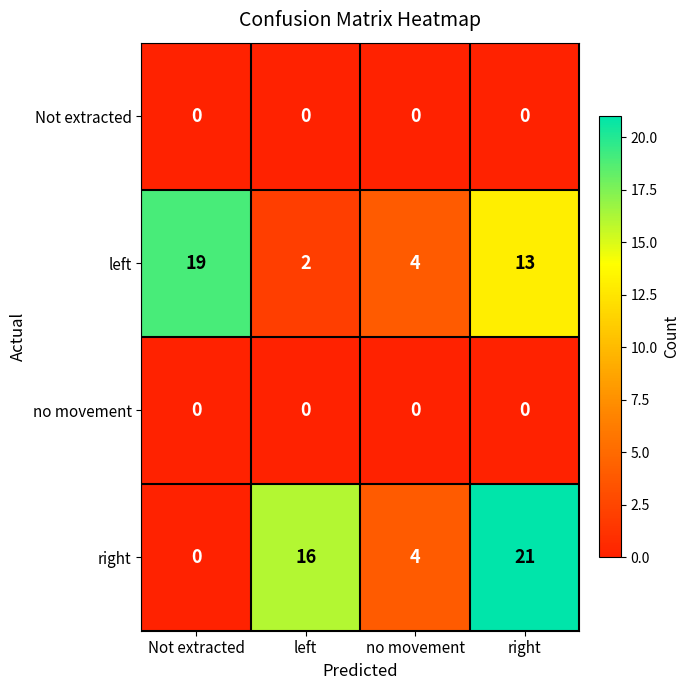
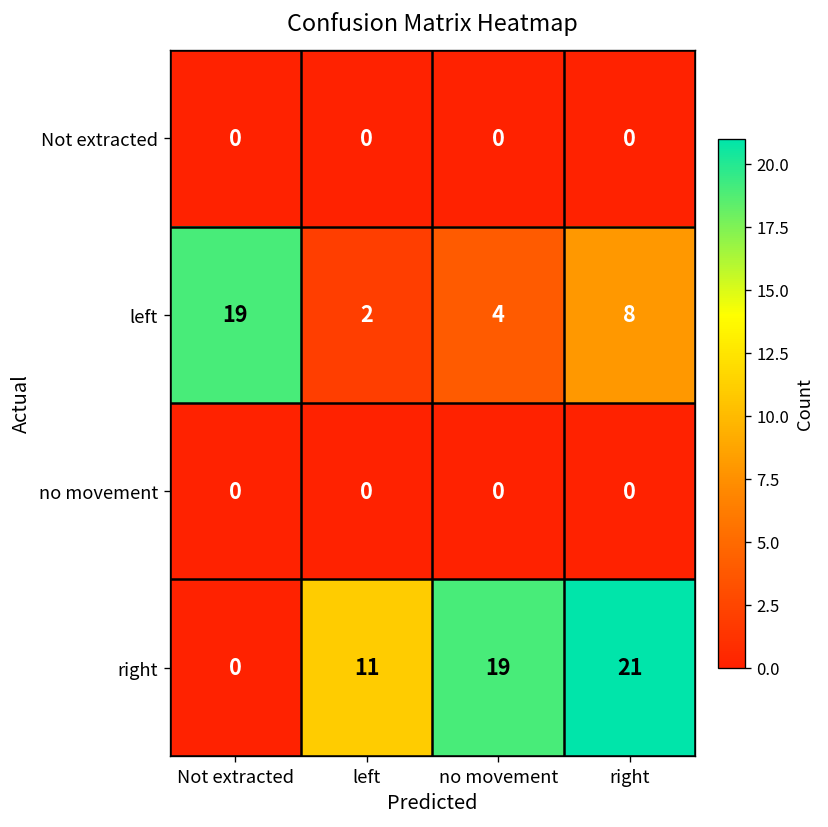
left, right: 13 -> 8
right, left: 16 -> 11
right, no movement: 4 -> 19
